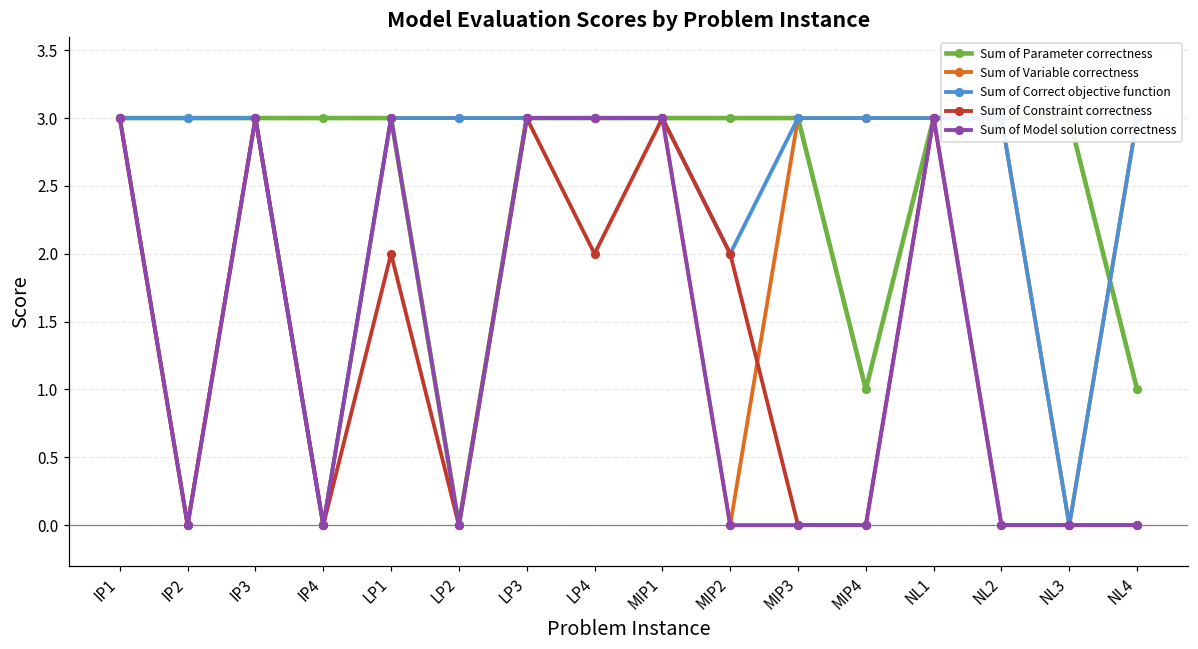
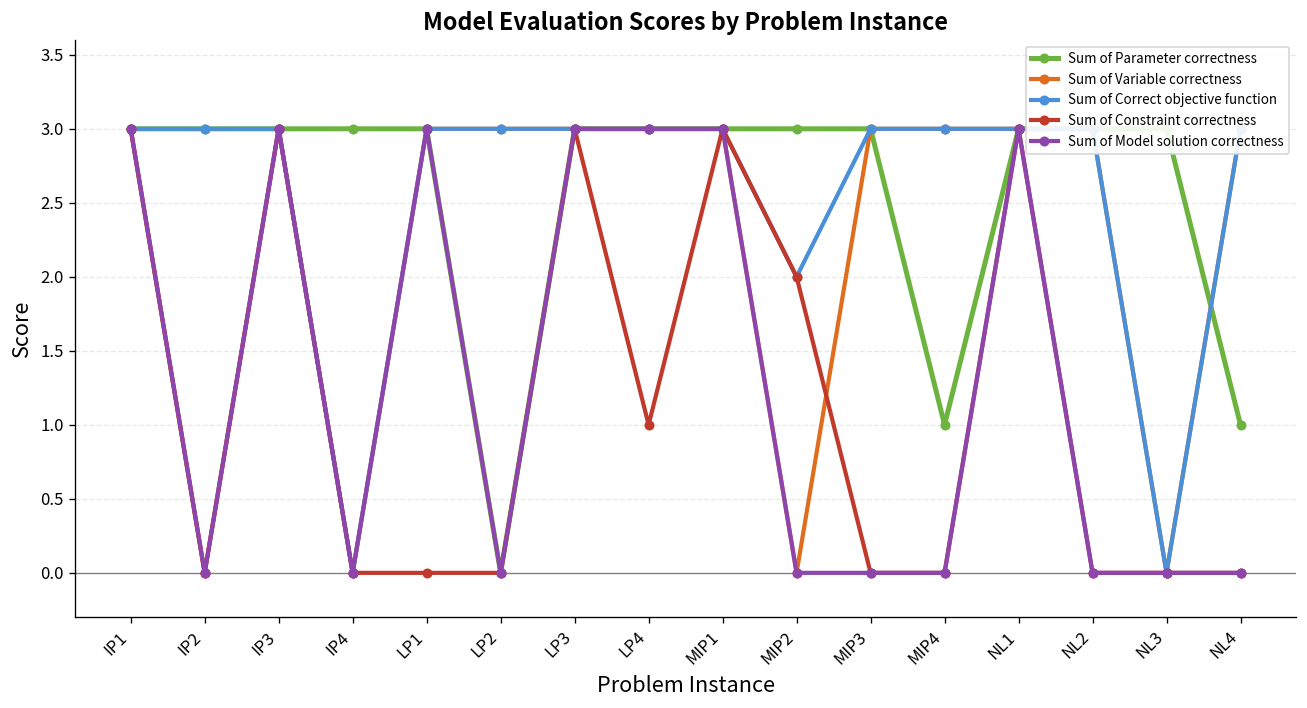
Sum of Constraint correctness, LP1: 2 -> 0
Sum of Constraint correctness, LP4: 2 -> 1
